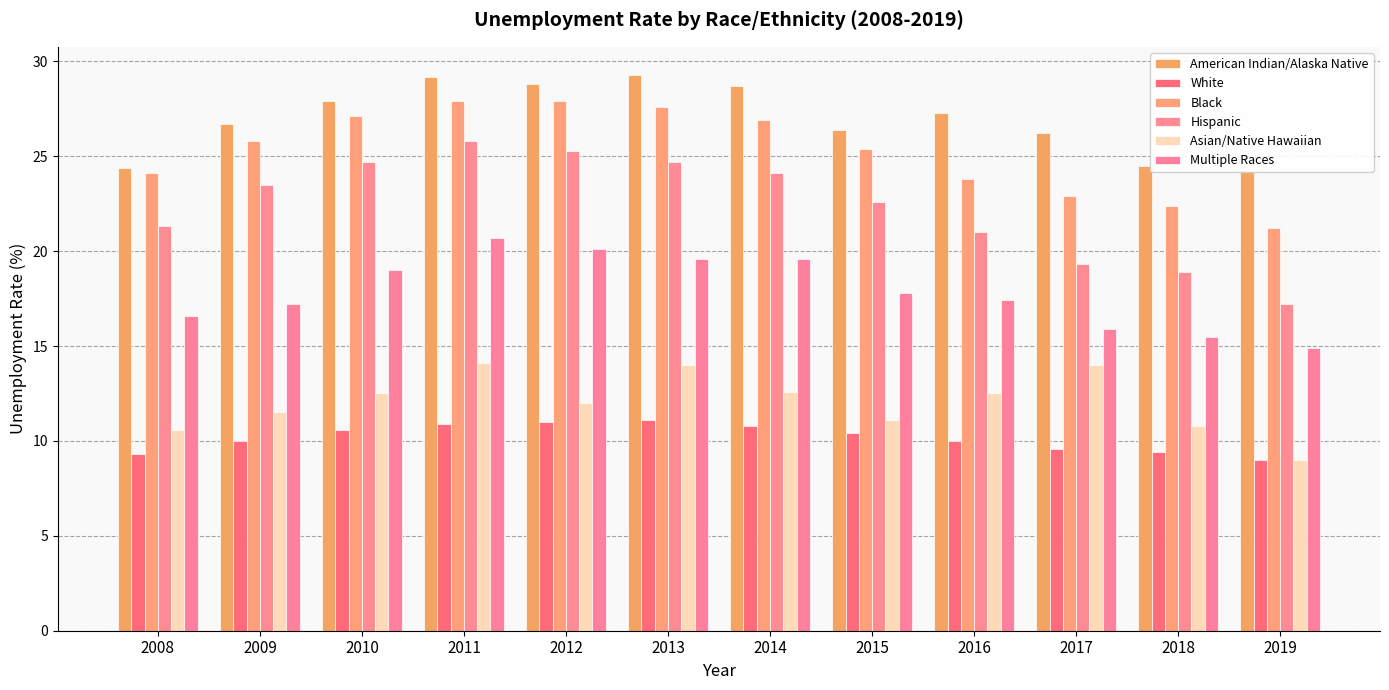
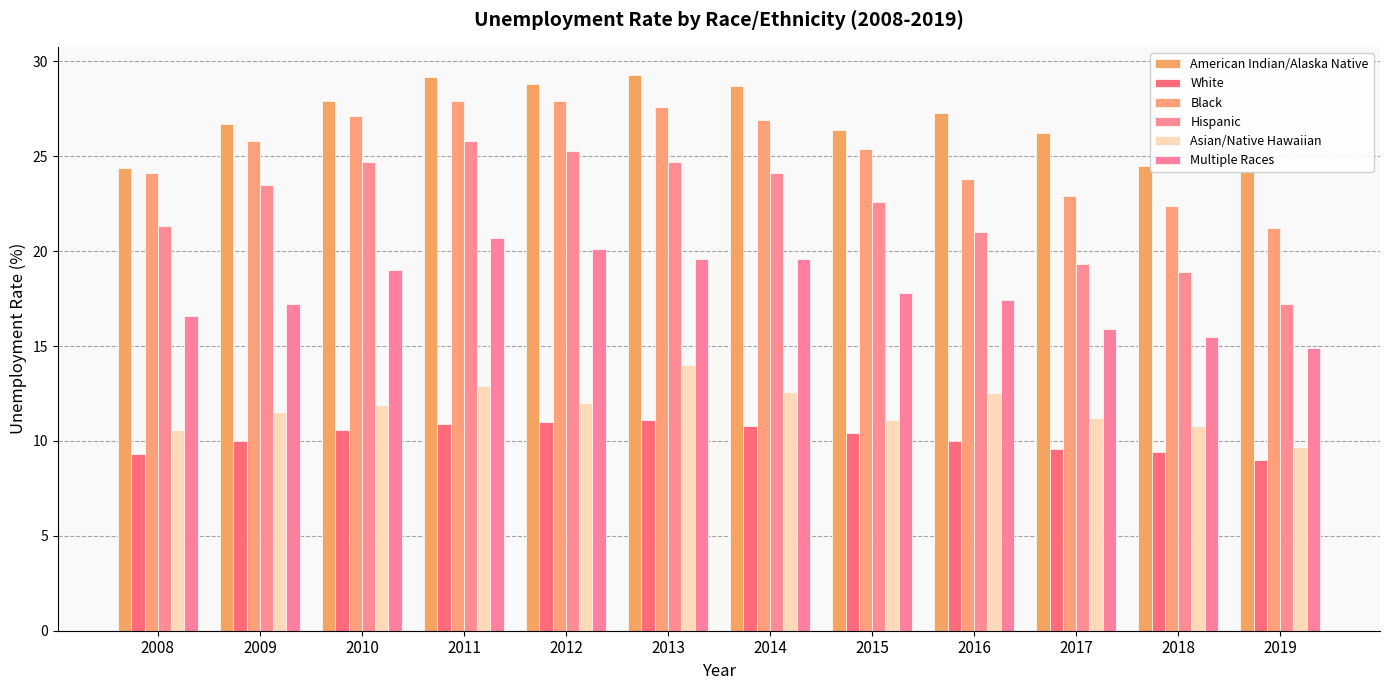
Asian/Native Hawaiian, 2010: 12.5 -> 11.9
Asian/Native Hawaiian, 2011: 14.1 -> 12.9
Asian/Native Hawaiian, 2017: 14.0 -> 11.2
Asian/Native Hawaiian, 2019: 9.0 -> 9.7
